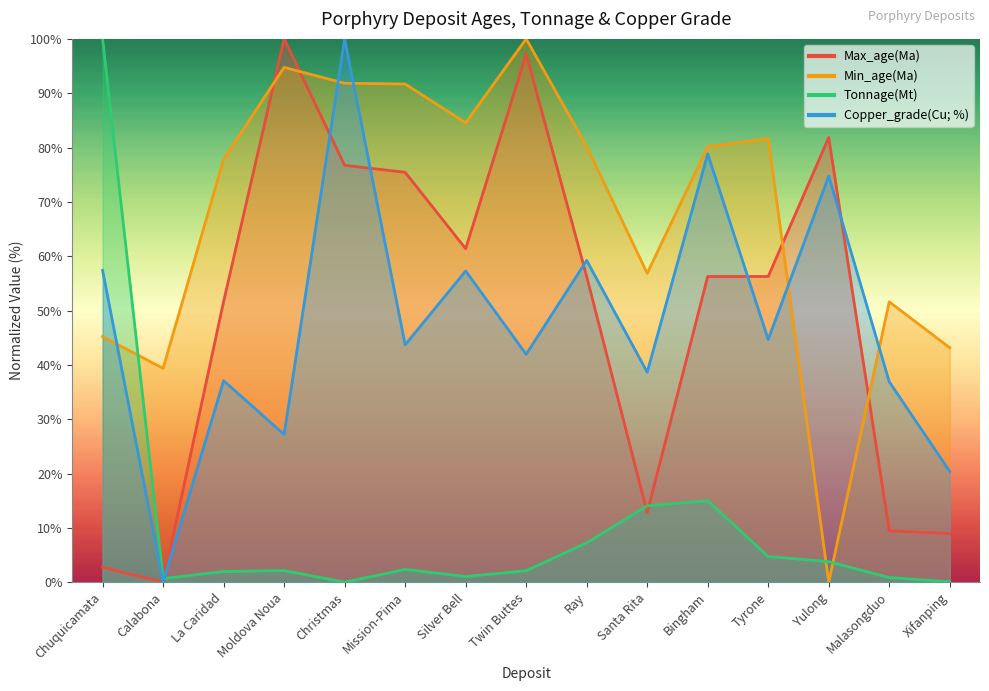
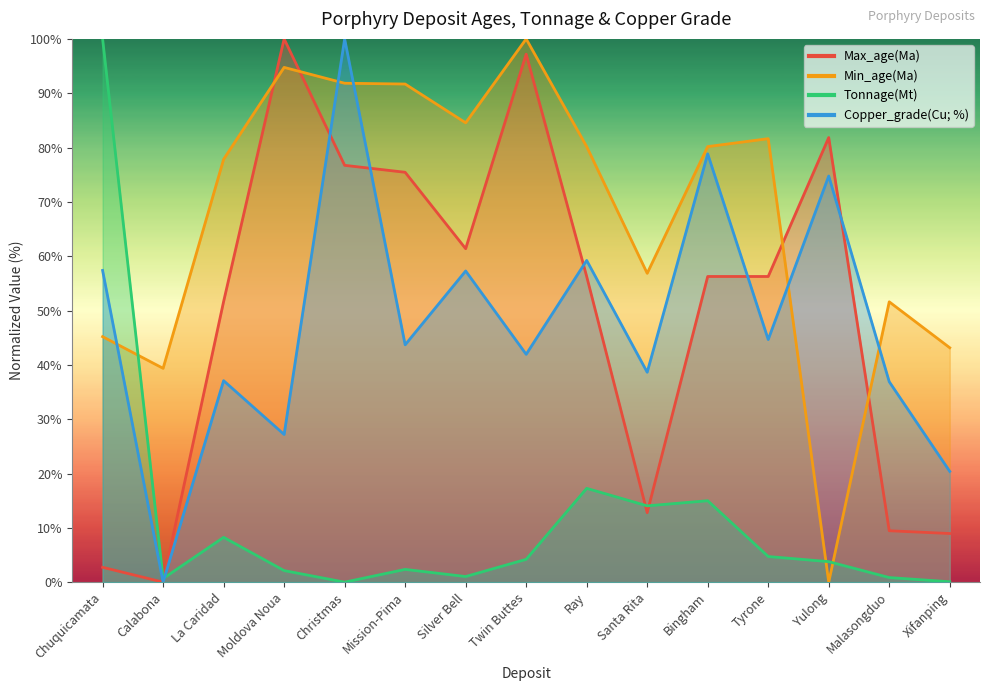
Tonnage(Mt), La Caridad: 2% -> 8%
Tonnage(Mt), Twin Buttes: 2% -> 4%
Tonnage(Mt), Ray: 7% -> 17%
